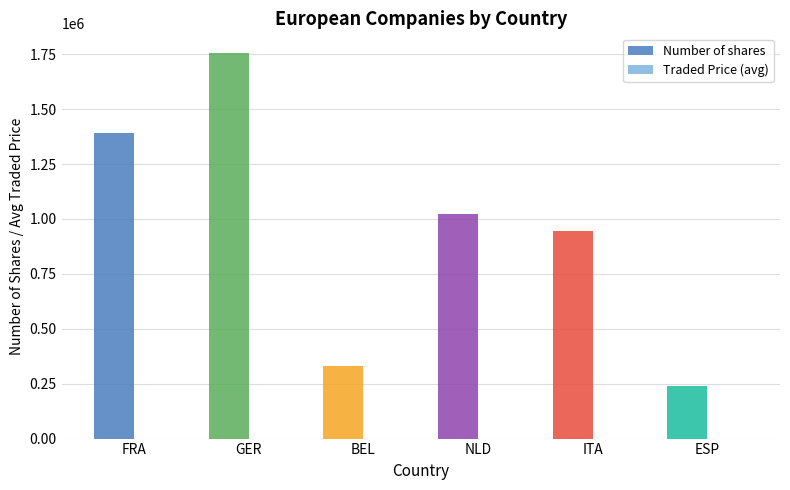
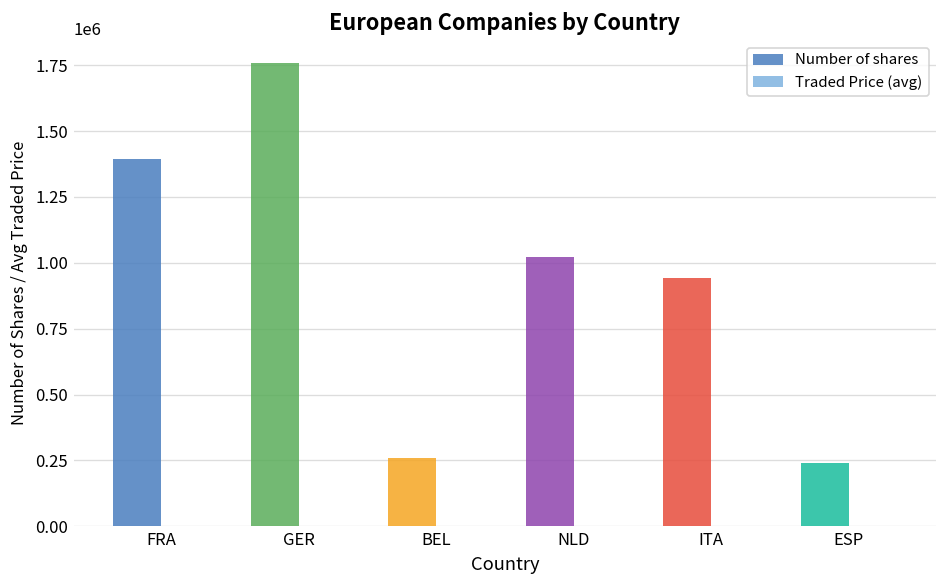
Number of shares, BEL: 330000 -> 260000
